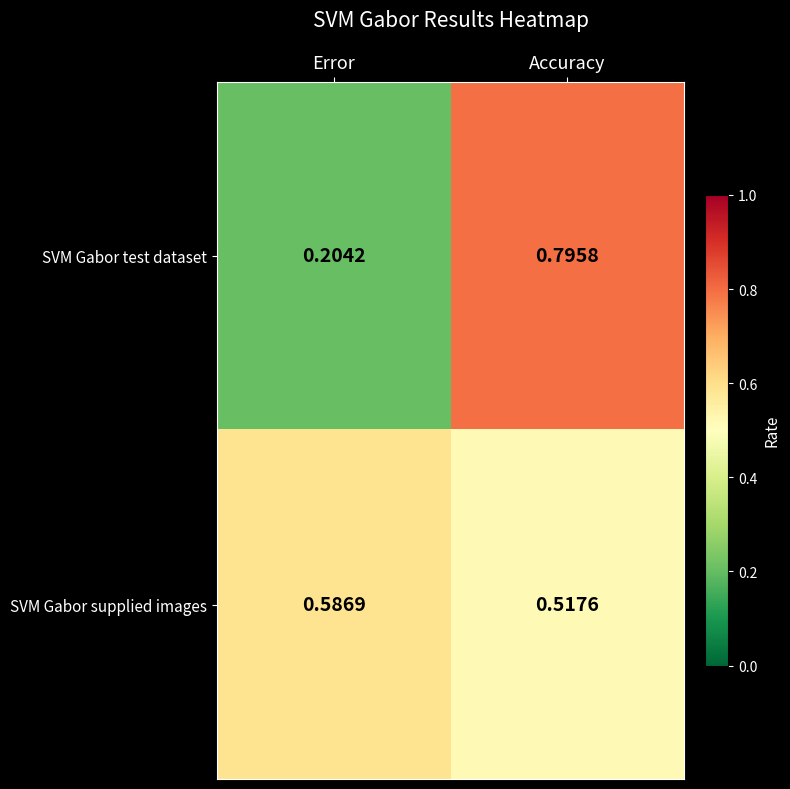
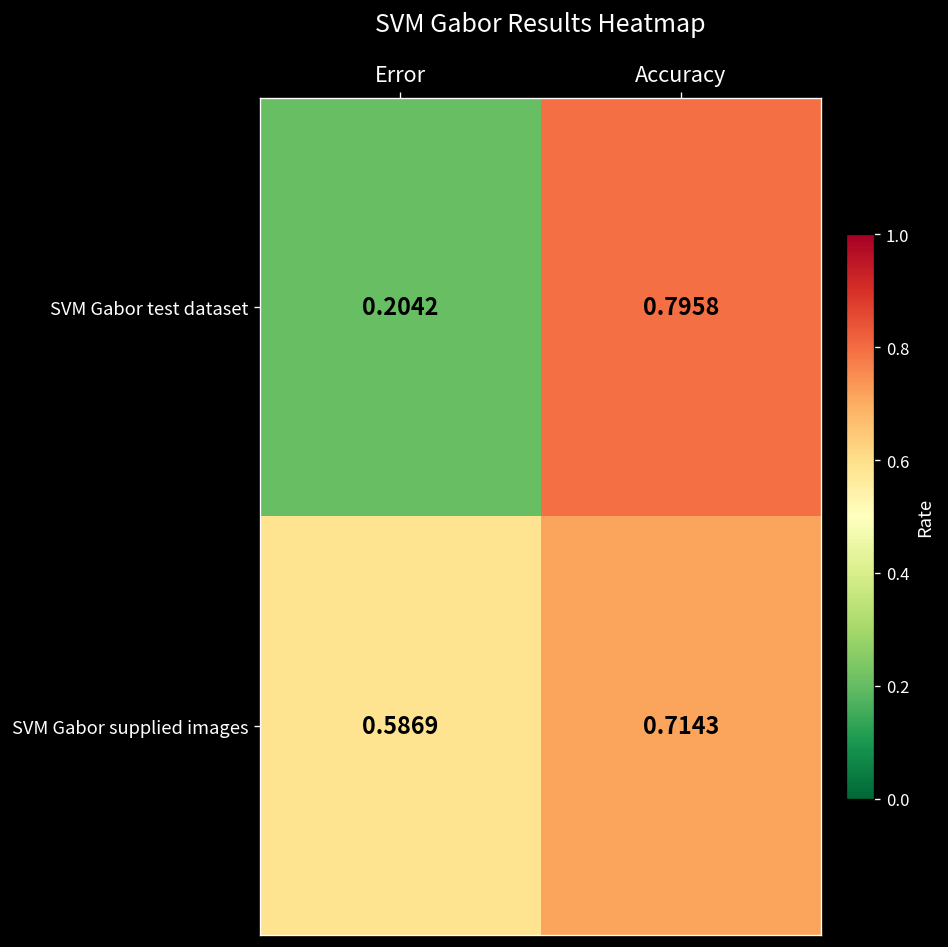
SVM Gabor supplied images, Accuracy: 0.5176 -> 0.7143
